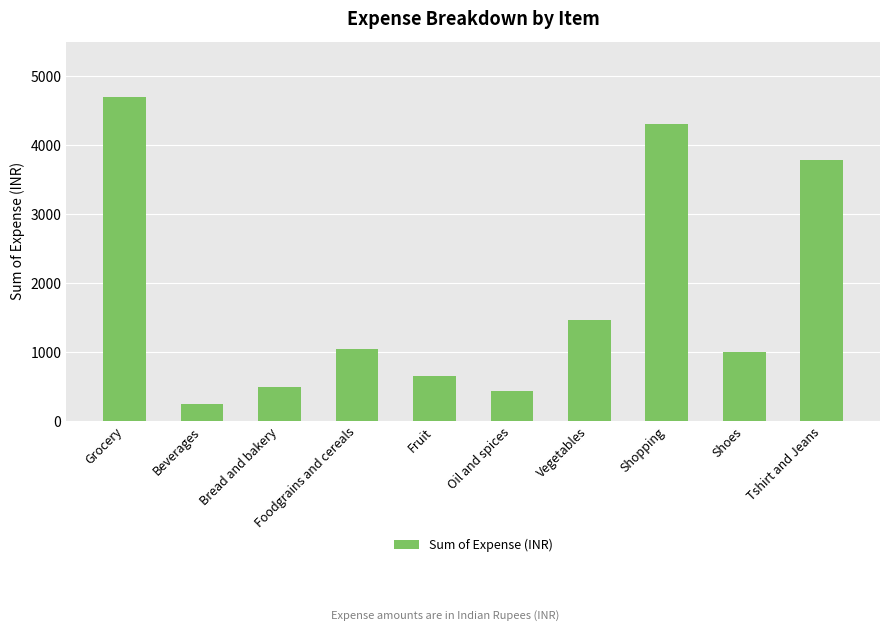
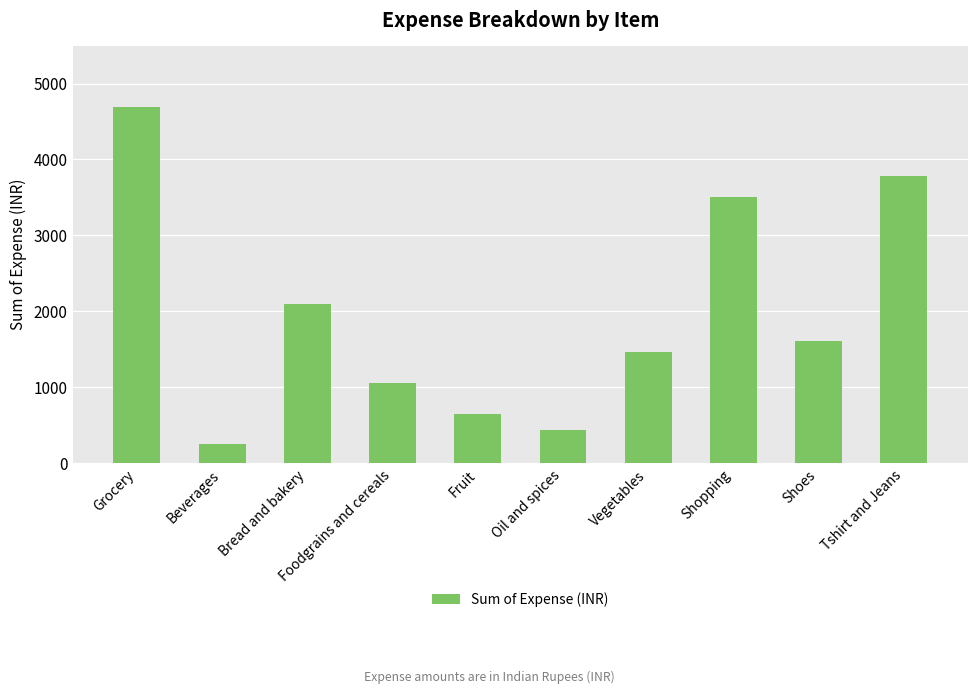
Bread and bakery: 500 -> 2100
Shopping: 4300 -> 3500
Shoes: 1000 -> 1600
